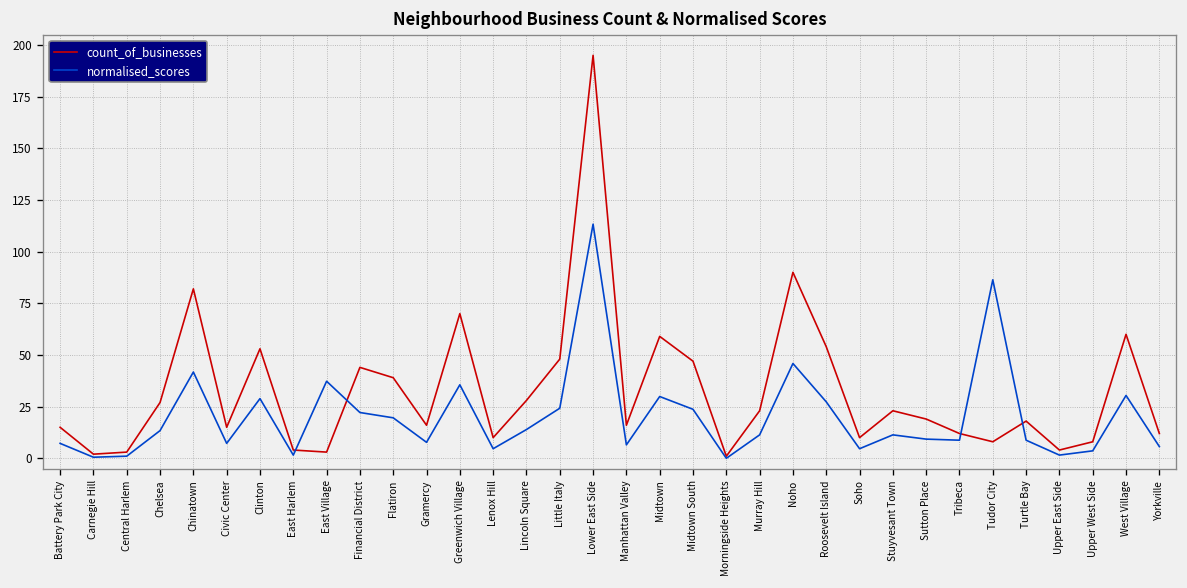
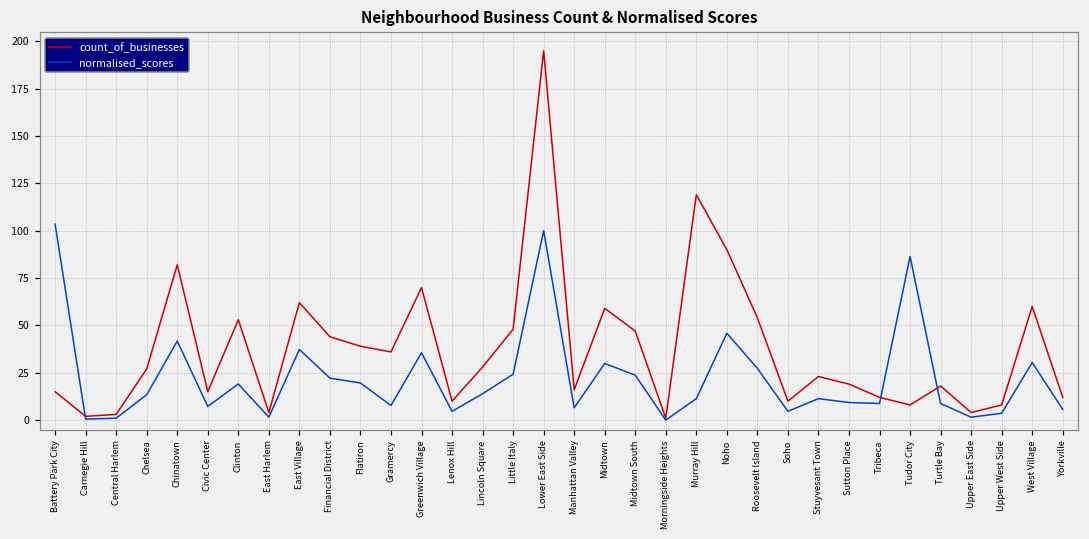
normalised_scores, Battery Park City: 7 -> 103
normalised_scores, Clinton: 29 -> 19
count_of_businesses, East Village: 3 -> 62
count_of_businesses, Gramercy: 16 -> 36
normalised_scores, Lower East Side: 113 -> 100
count_of_businesses, Murray Hill: 23 -> 119
